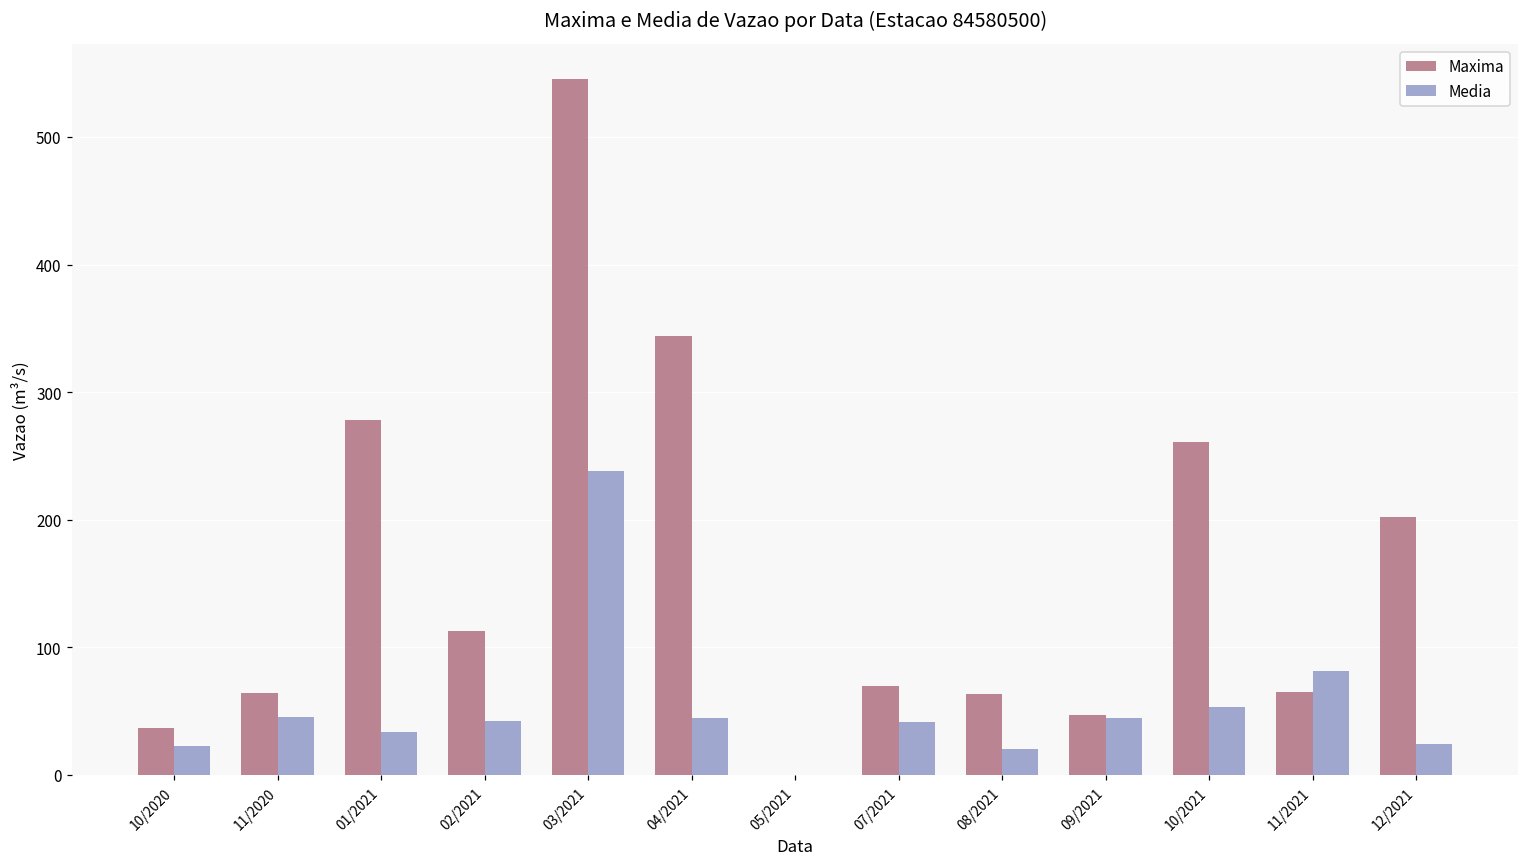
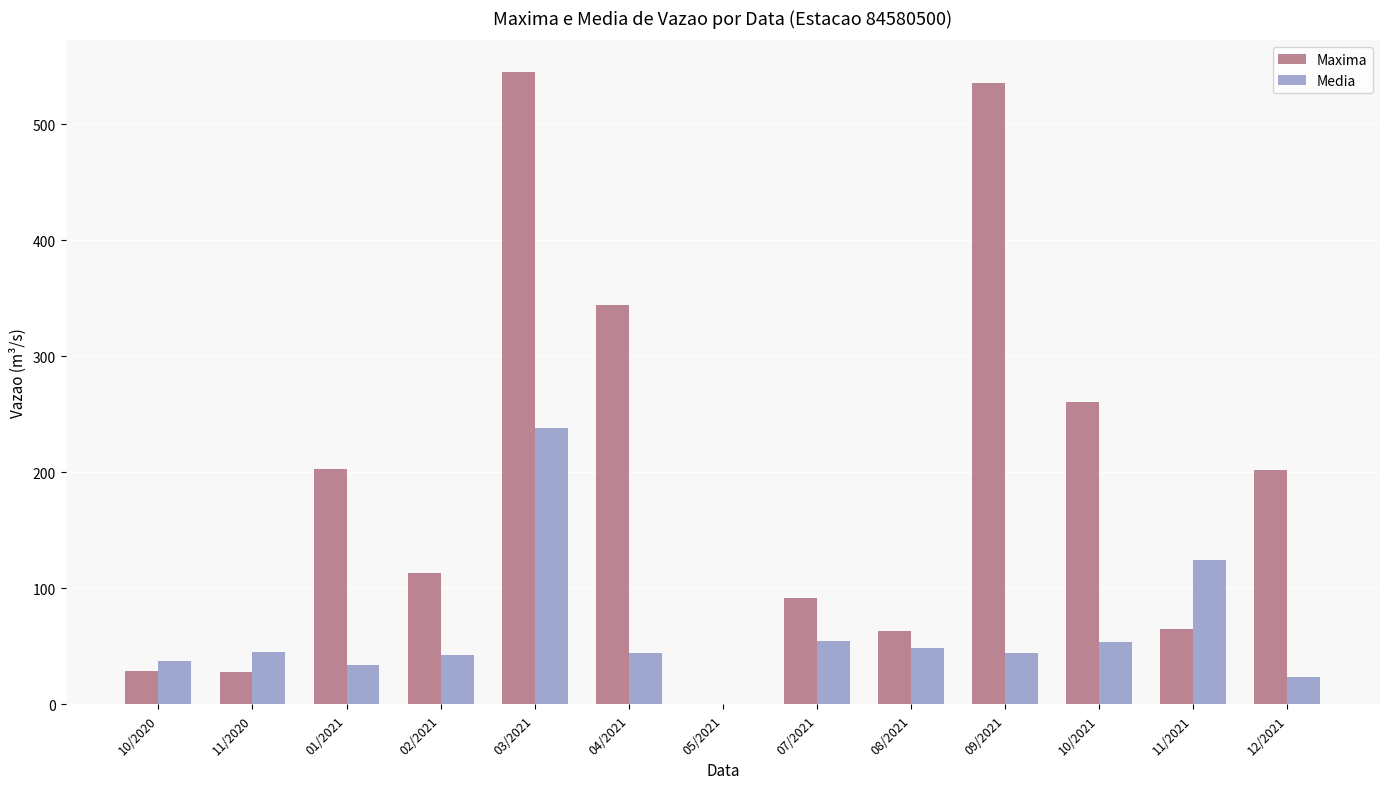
Maxima, 10/2020: 36 -> 29
Media, 10/2020: 22 -> 37
Maxima, 11/2020: 64 -> 28
Maxima, 01/2021: 278 -> 203
Maxima, 07/2021: 69 -> 92
Media, 07/2021: 41 -> 55
Media, 08/2021: 21 -> 49
Maxima, 09/2021: 47 -> 536
Media, 11/2021: 81 -> 125
